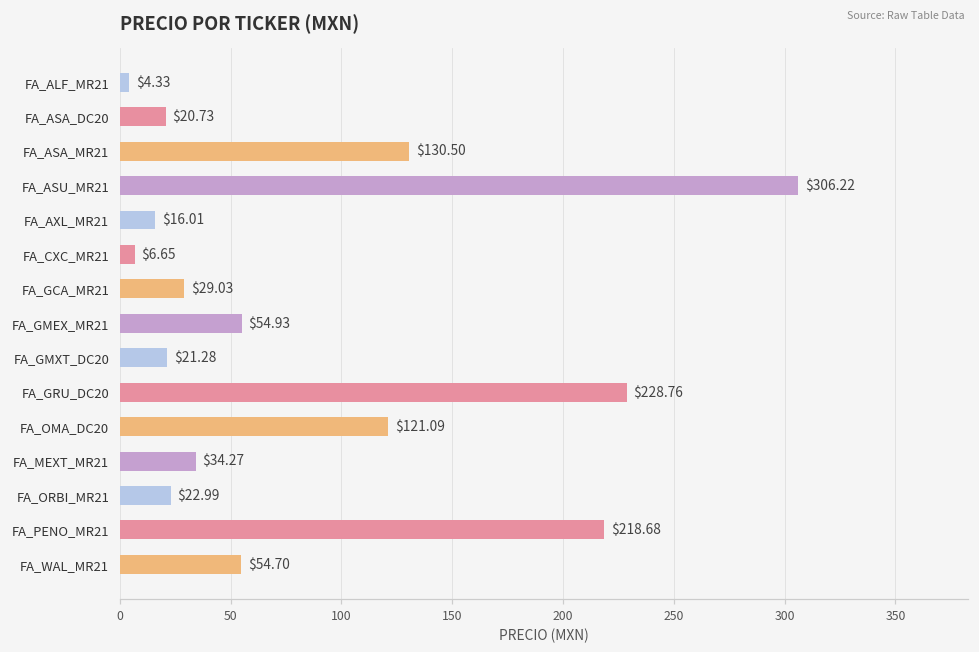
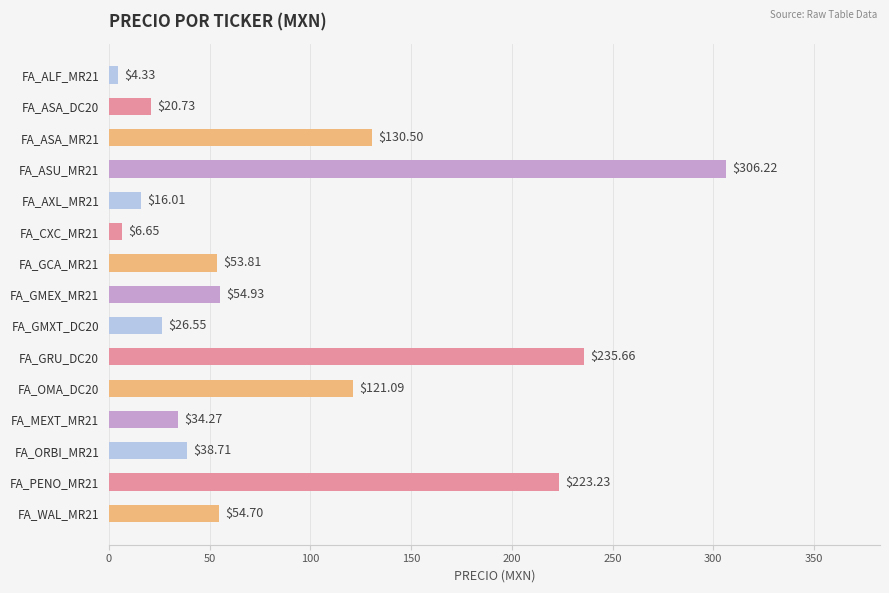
FA_GCA_MR21: $29.03 -> $53.81
FA_GMXT_DC20: $21.28 -> $26.55
FA_GRU_DC20: $228.76 -> $235.66
FA_ORBI_MR21: $22.99 -> $38.71
FA_PENO_MR21: $218.68 -> $223.23
